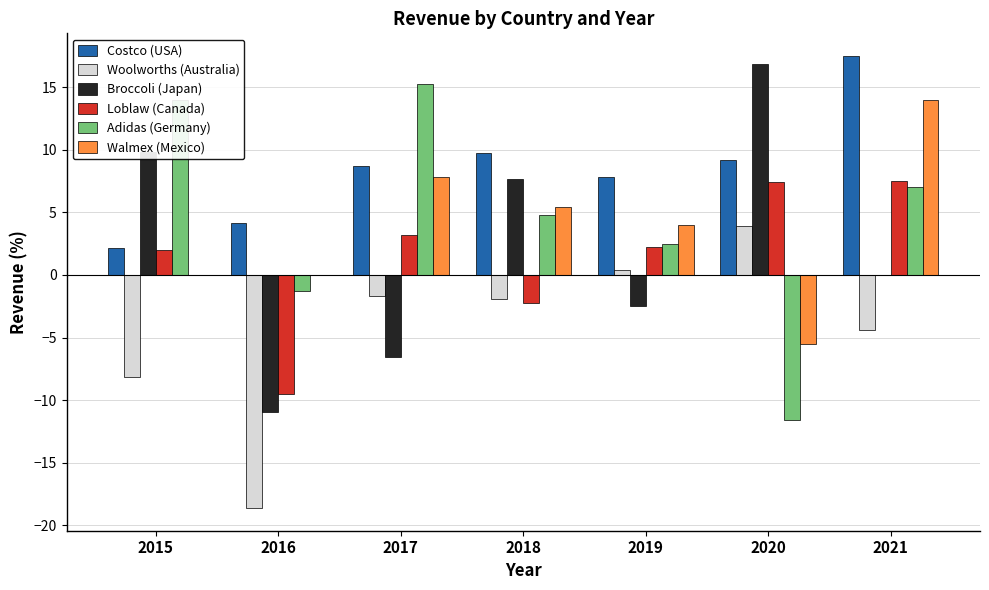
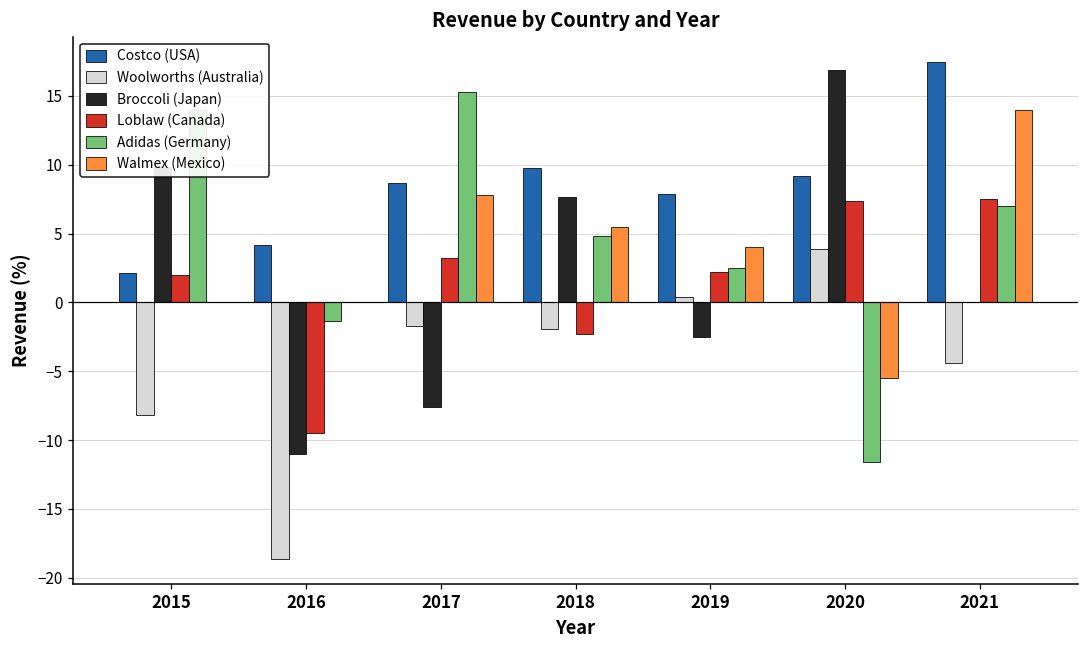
Broccoli (Japan), 2017: -6.6 -> -7.6
